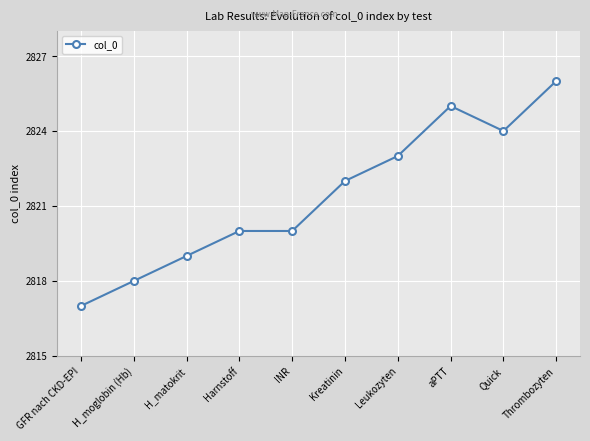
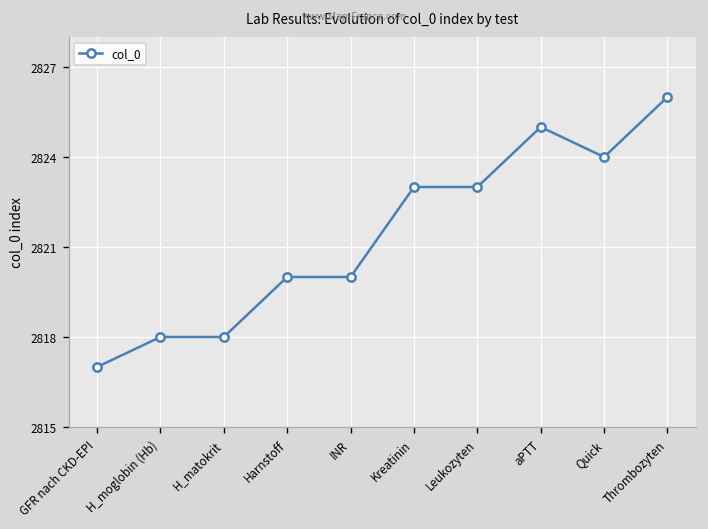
H_matokrit: 2819 -> 2818
Kreatinin: 2822 -> 2823
